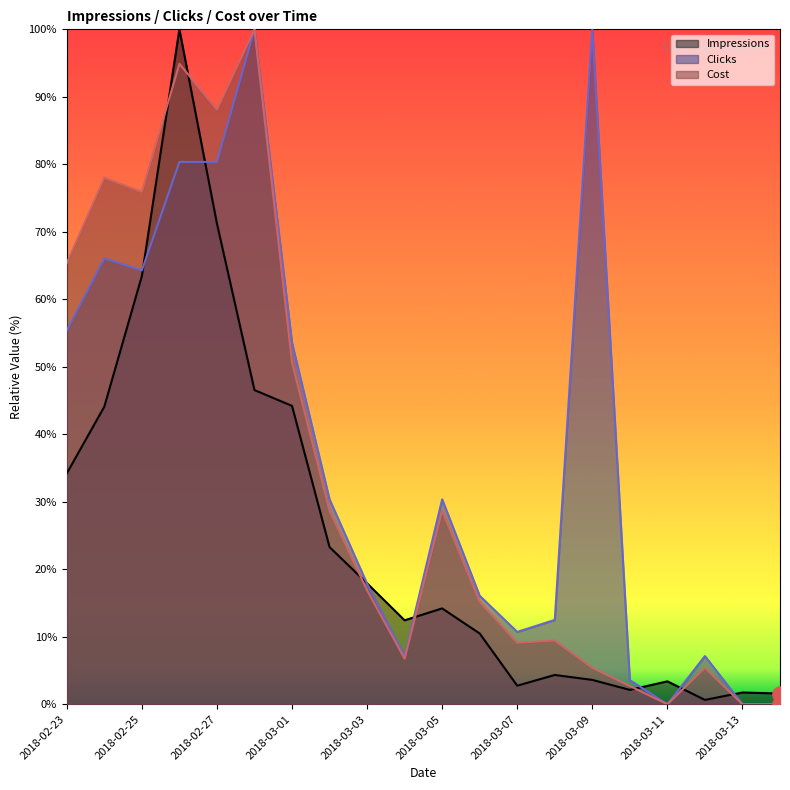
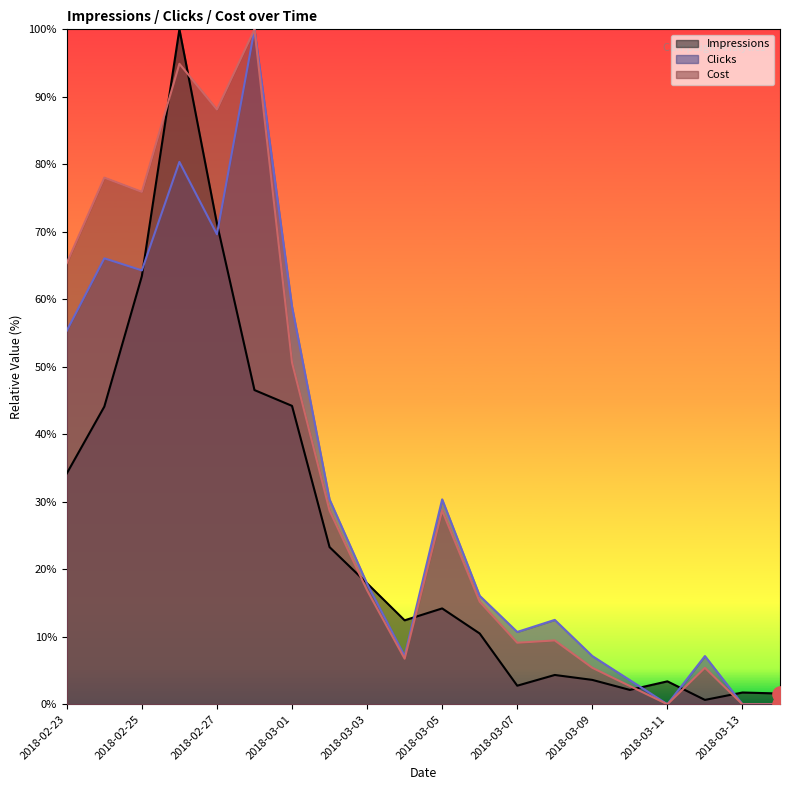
Clicks, 2018-02-27: 80% -> 70%
Clicks, 2018-03-01: 54% -> 59%
Clicks, 2018-03-09: 100% -> 7%
